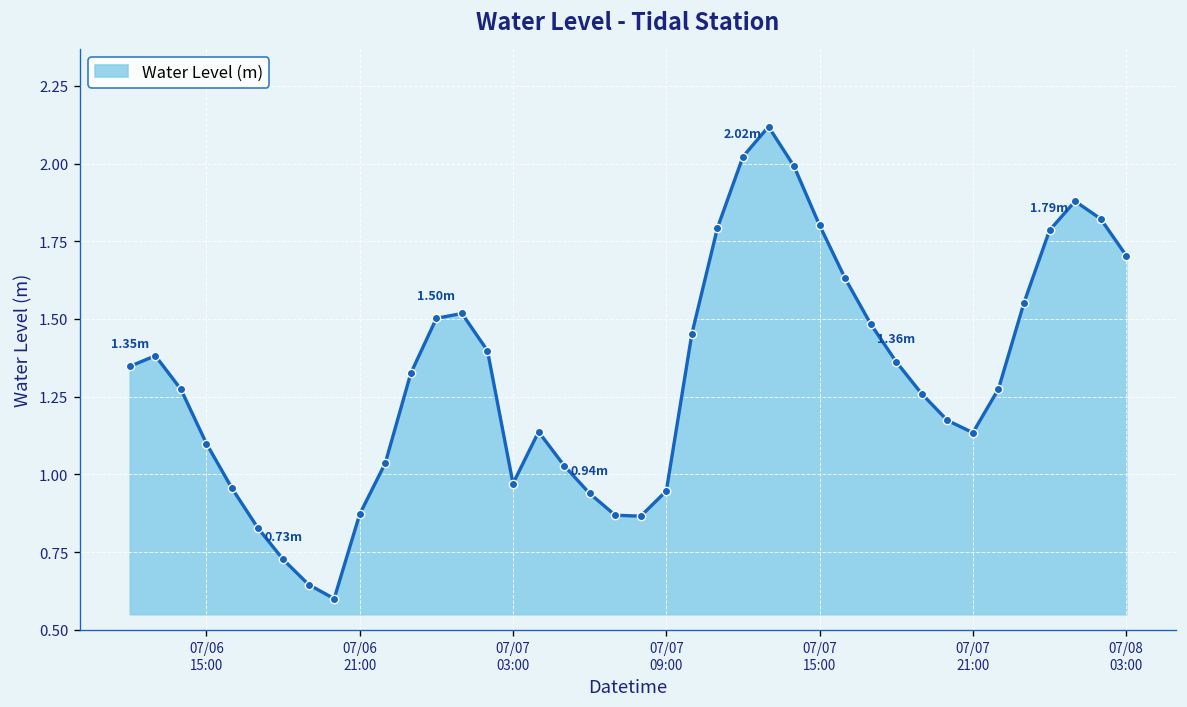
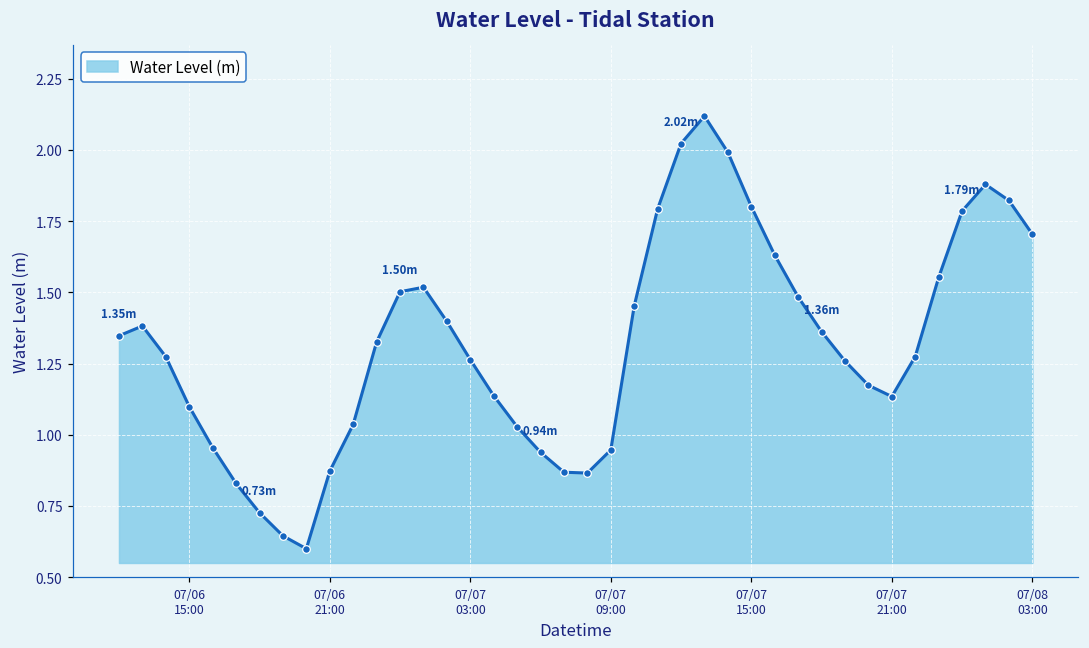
07/07 03:00: 0.97 -> 1.26
